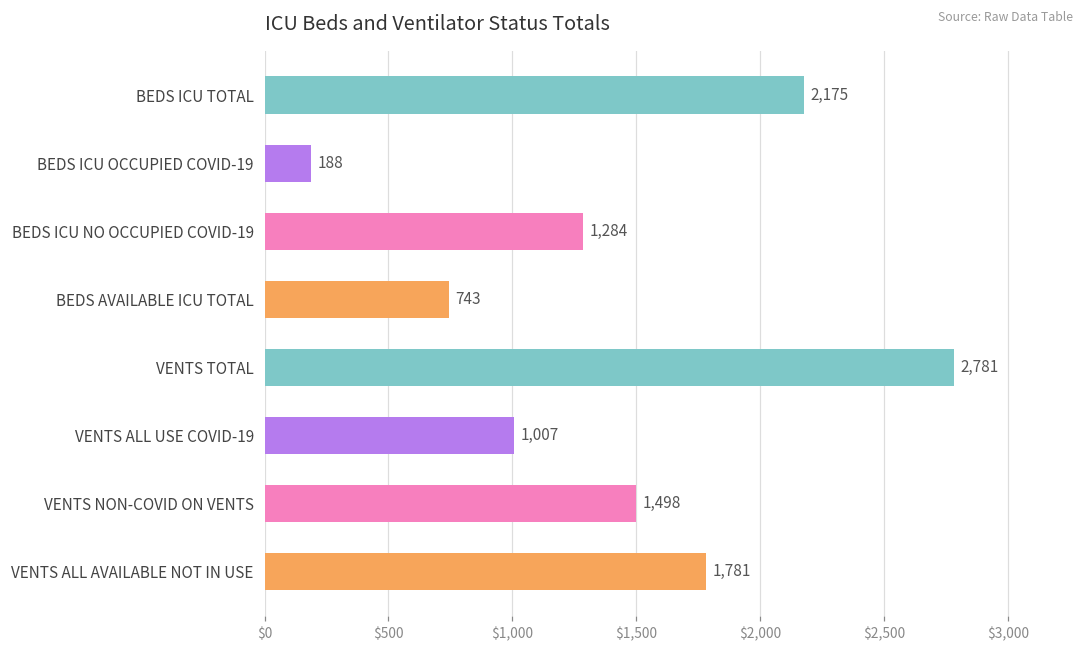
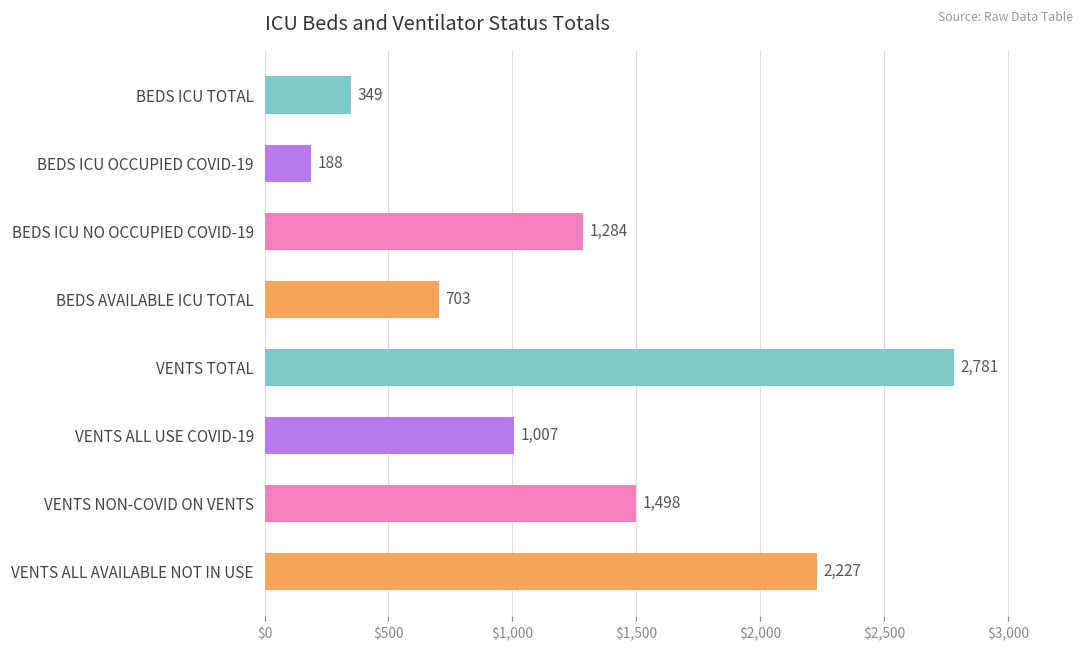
BEDS ICU TOTAL: 2,175 -> 349
BEDS AVAILABLE ICU TOTAL: 743 -> 703
VENTS ALL AVAILABLE NOT IN USE: 1,781 -> 2,227
